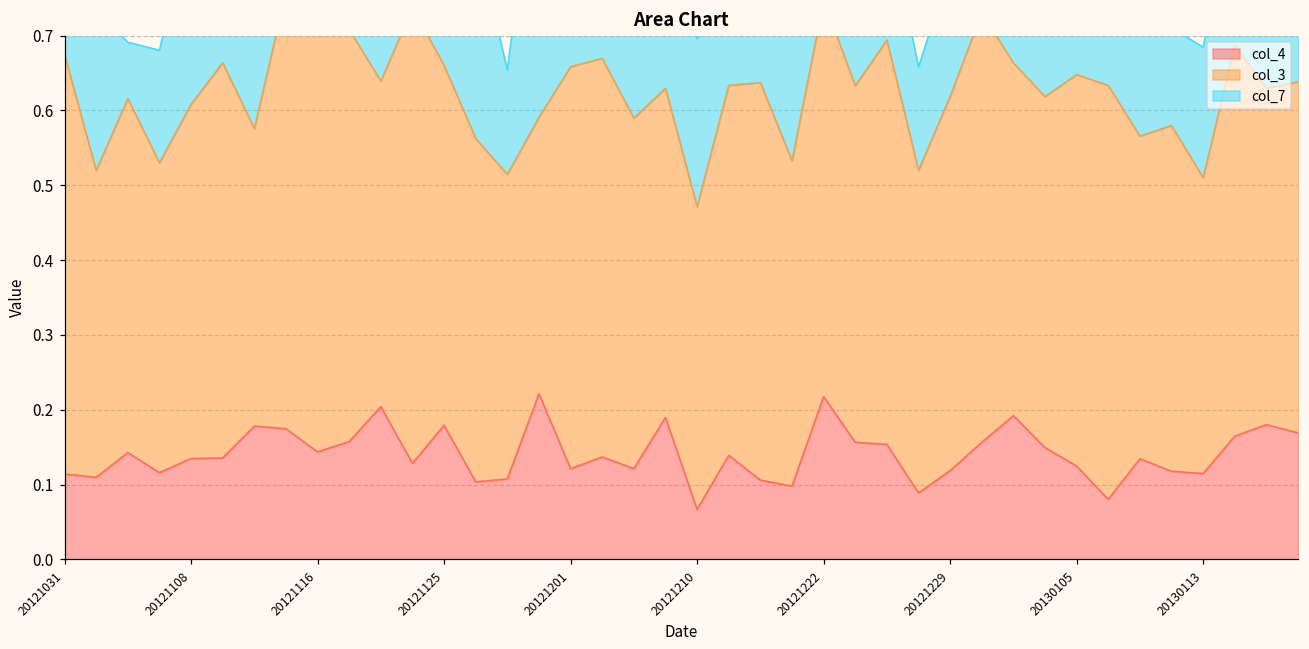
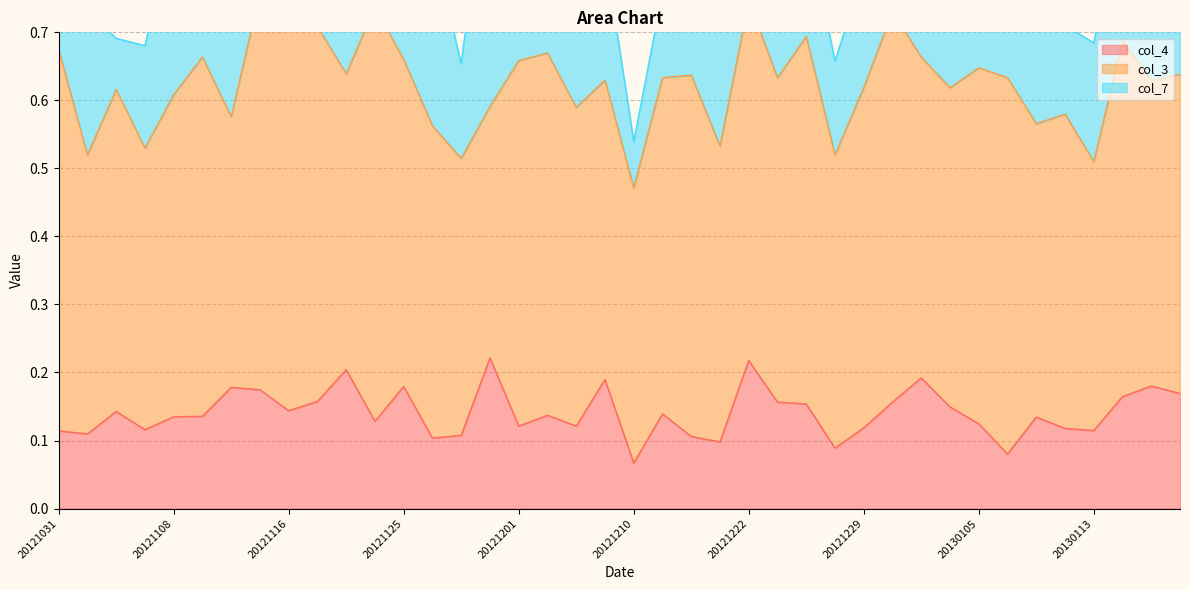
col_7, 20121210: 0.22 -> 0.07
